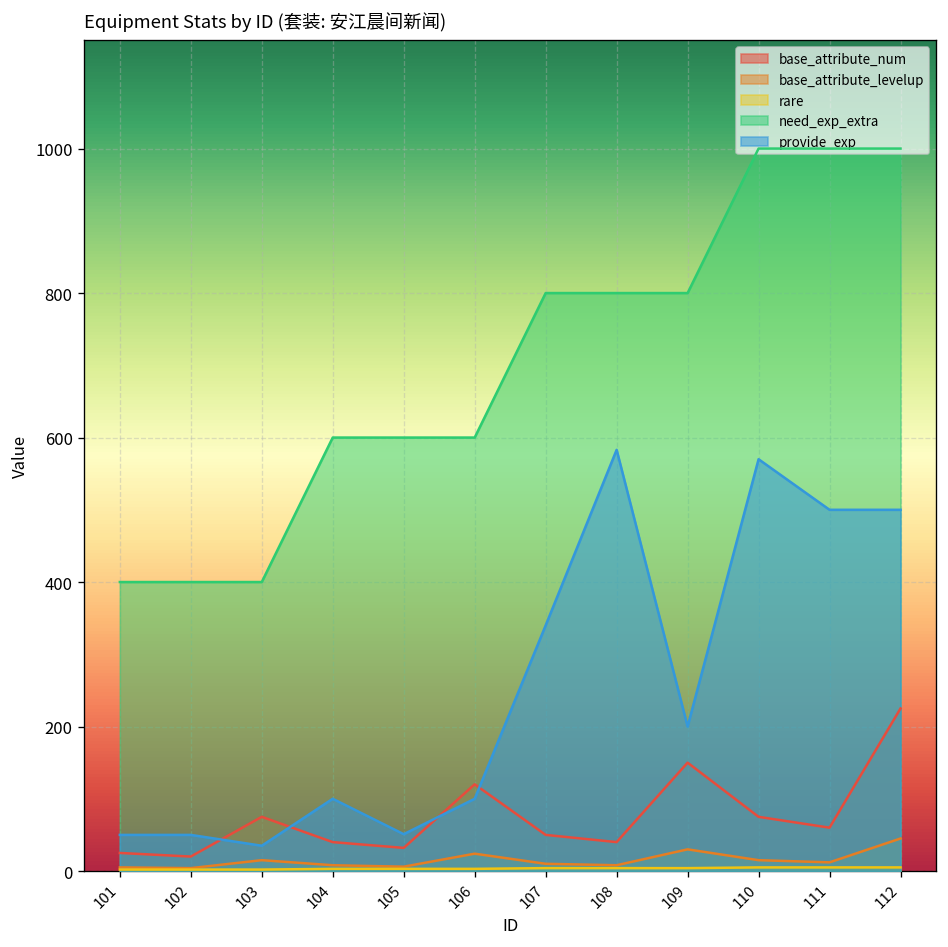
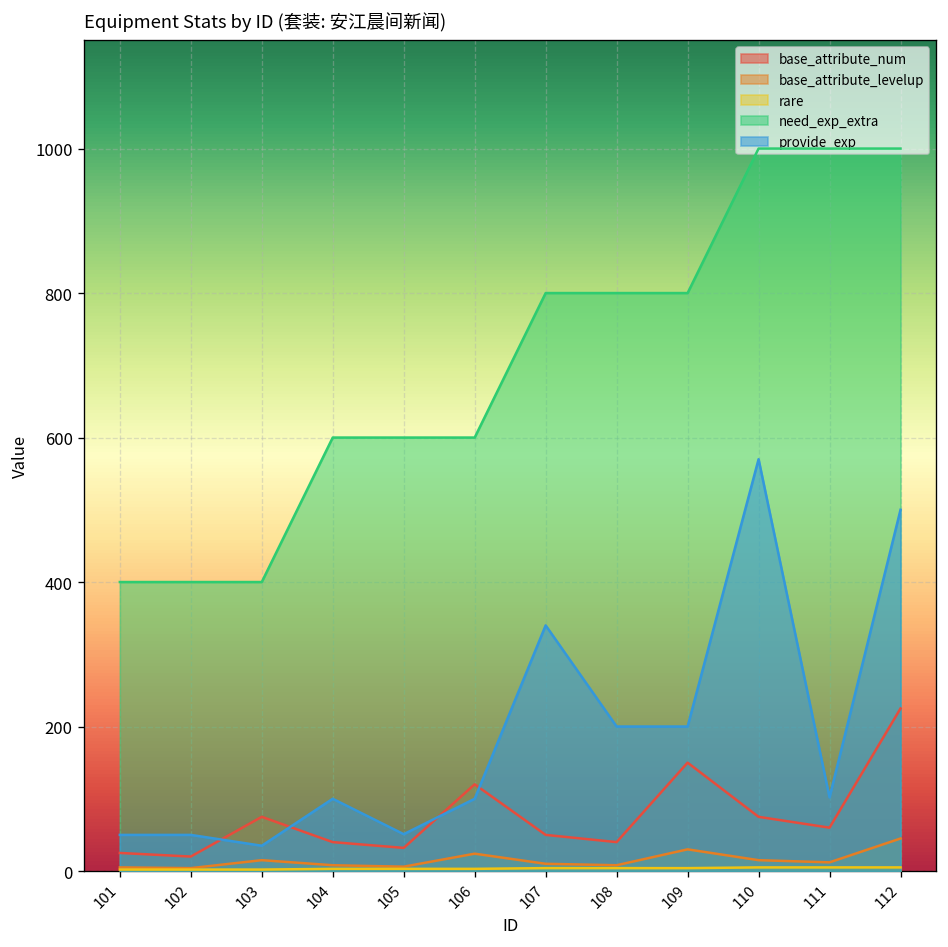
provide_exp, 108: 580 -> 200
provide_exp, 111: 500 -> 100
